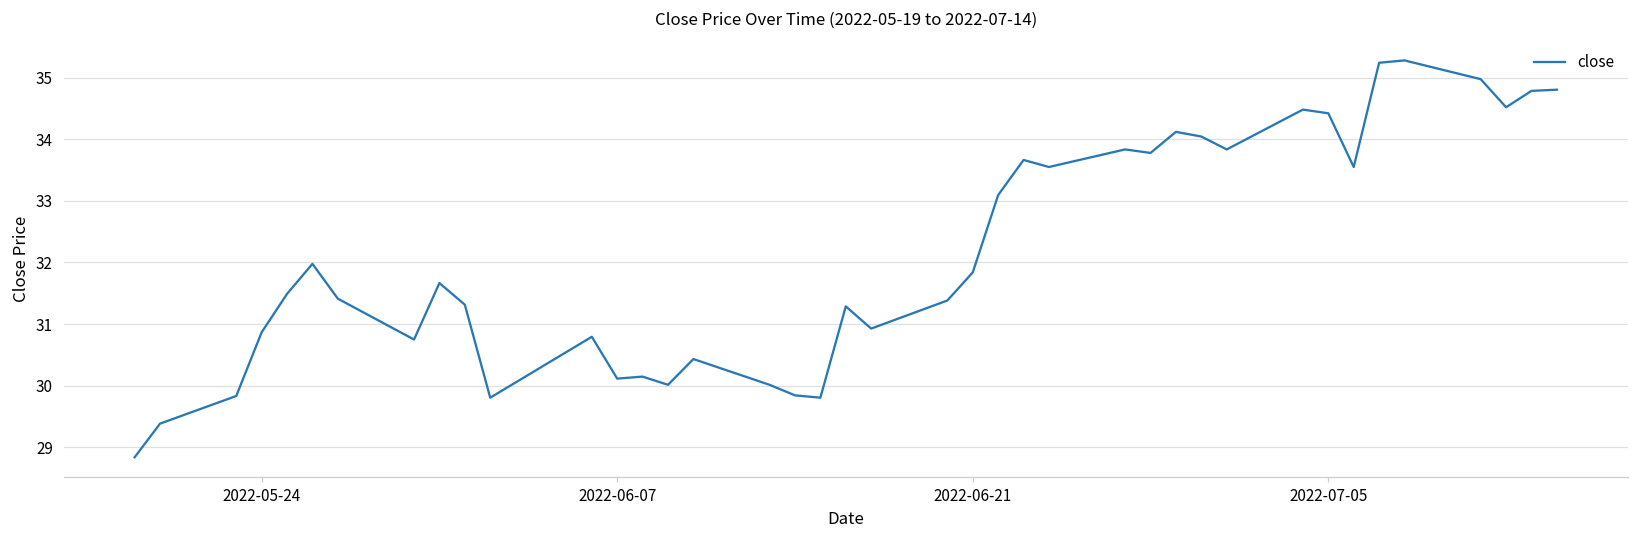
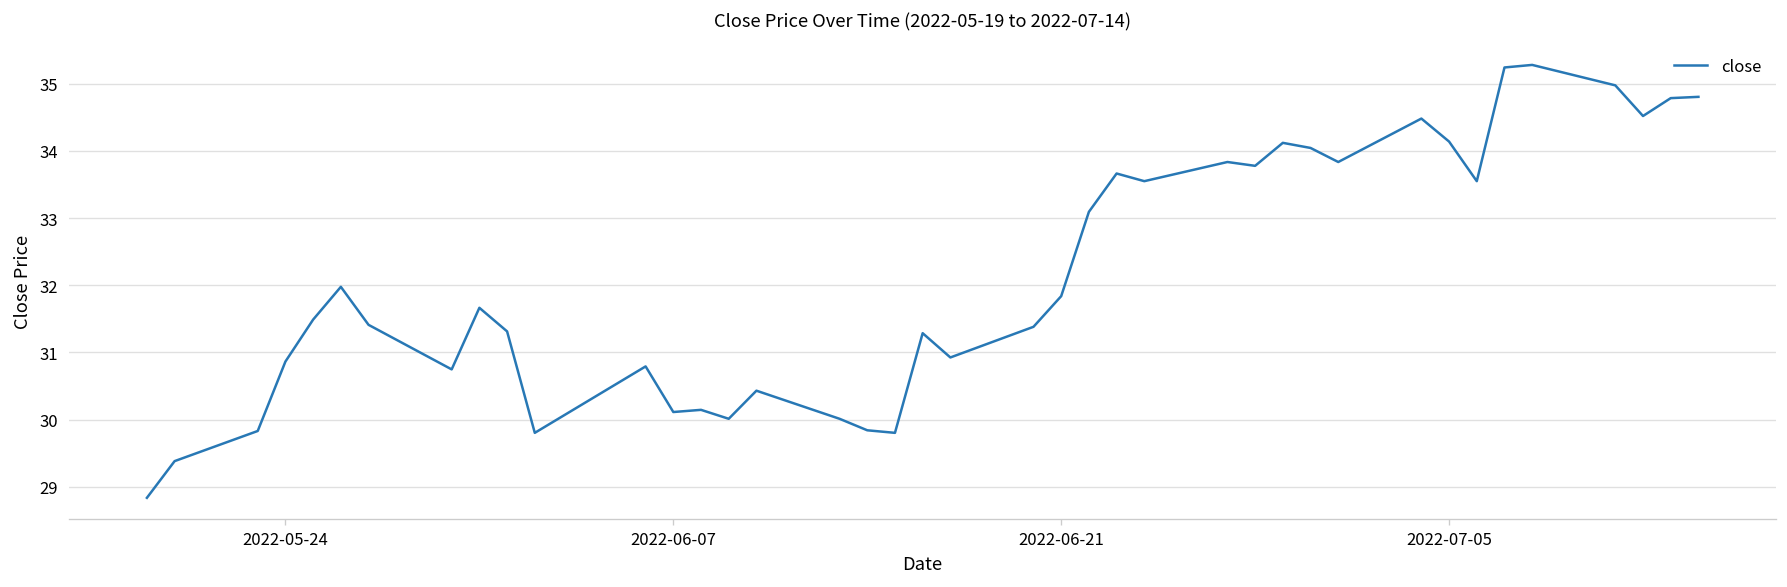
2022-07-05: 34.4 -> 34.1
